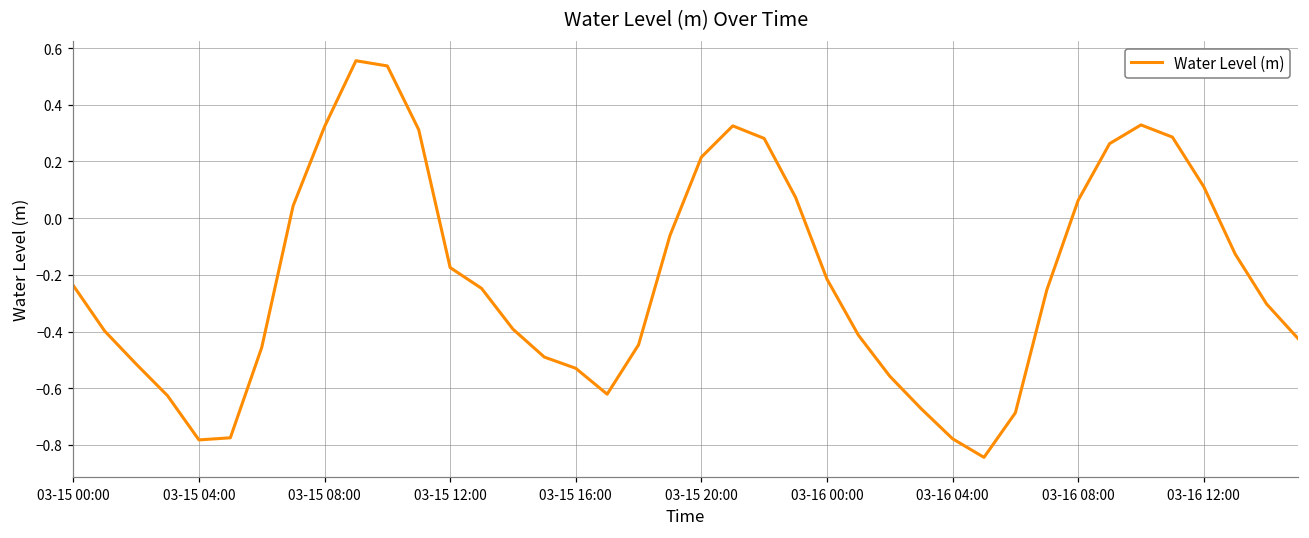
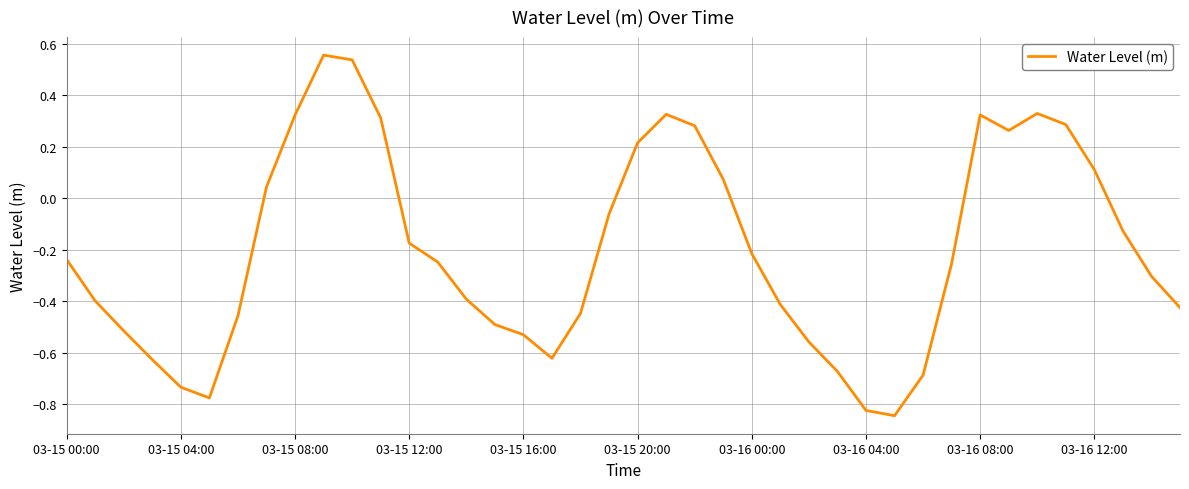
03-15 04:00: -0.78 -> -0.73
03-16 04:00: -0.78 -> -0.82
03-16 08:00: 0.06 -> 0.32
